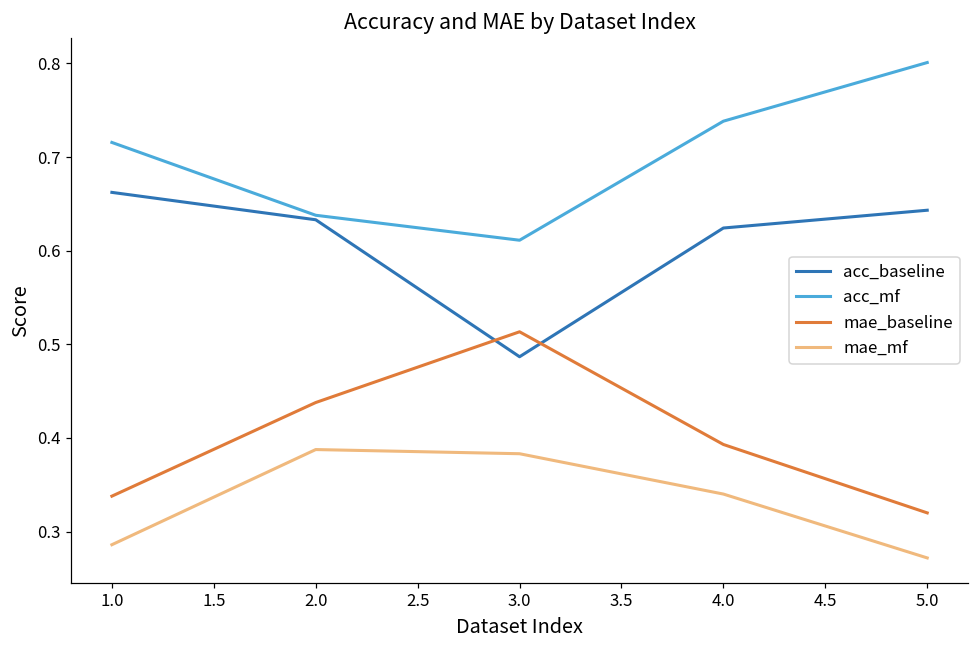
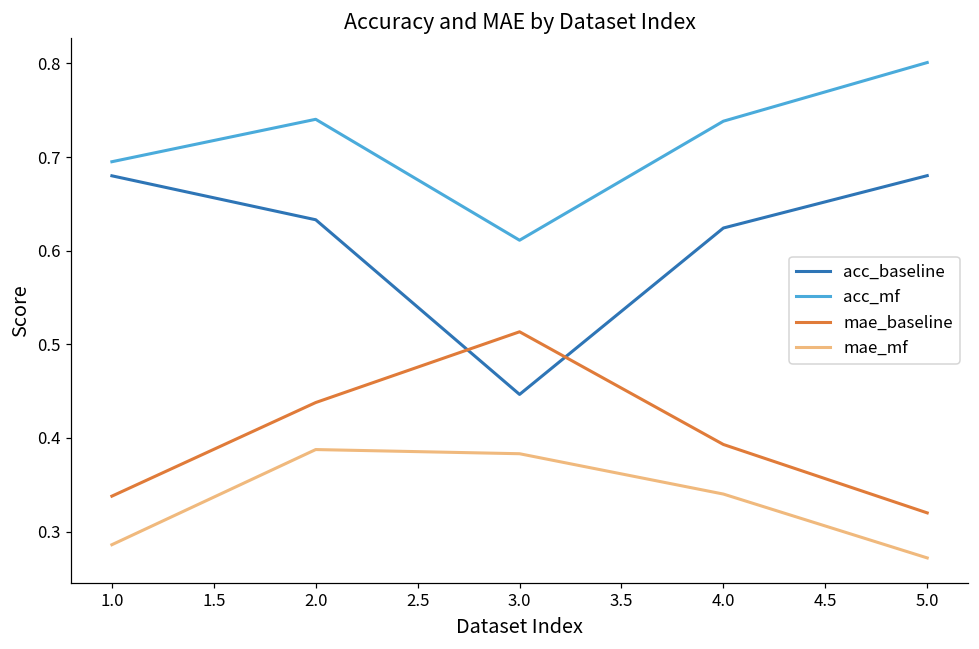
acc_baseline, 1.0: 0.66 -> 0.68
acc_mf, 1.0: 0.72 -> 0.69
acc_mf, 2.0: 0.64 -> 0.74
acc_baseline, 3.0: 0.49 -> 0.45
acc_baseline, 5.0: 0.64 -> 0.68
